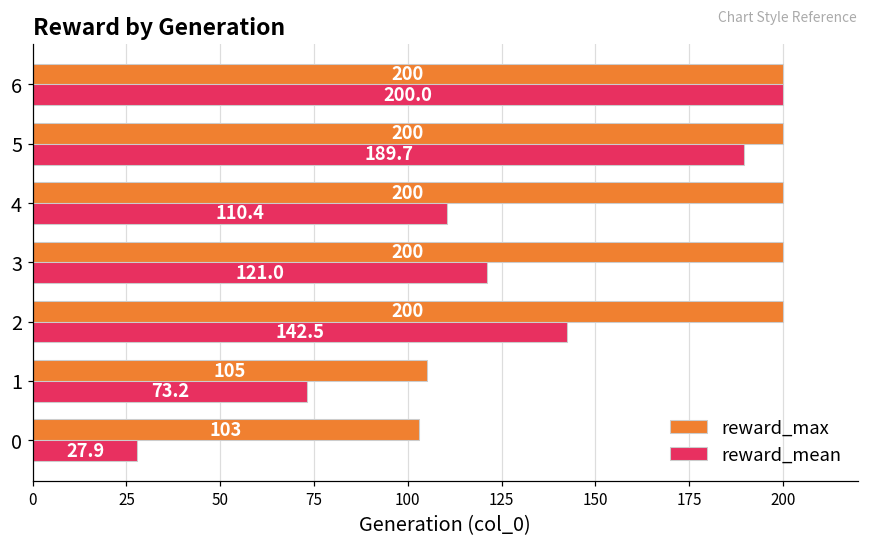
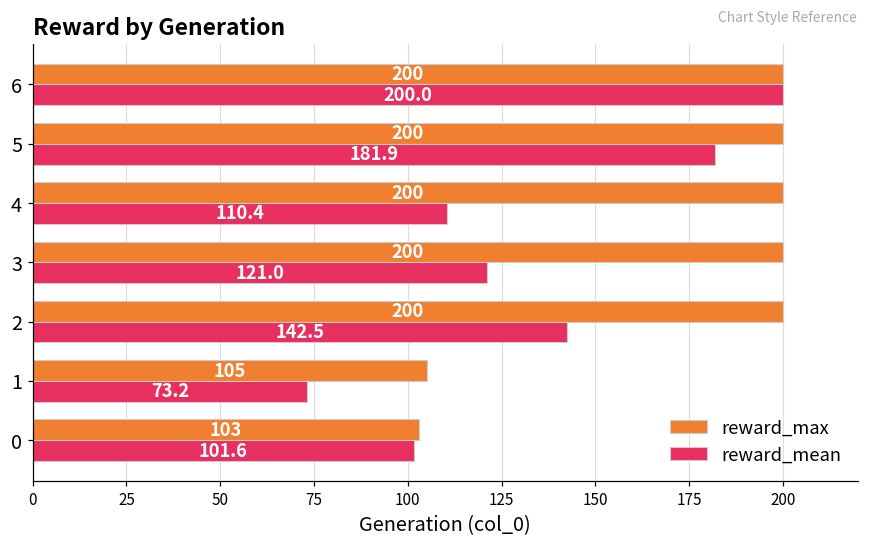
reward_mean, 5: 189.7 -> 181.9
reward_mean, 0: 27.9 -> 101.6
